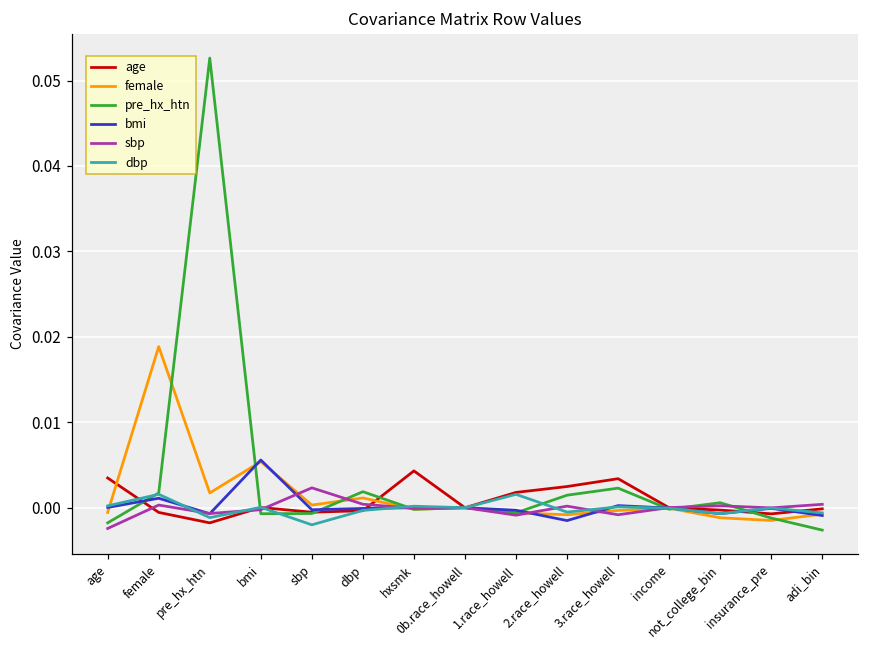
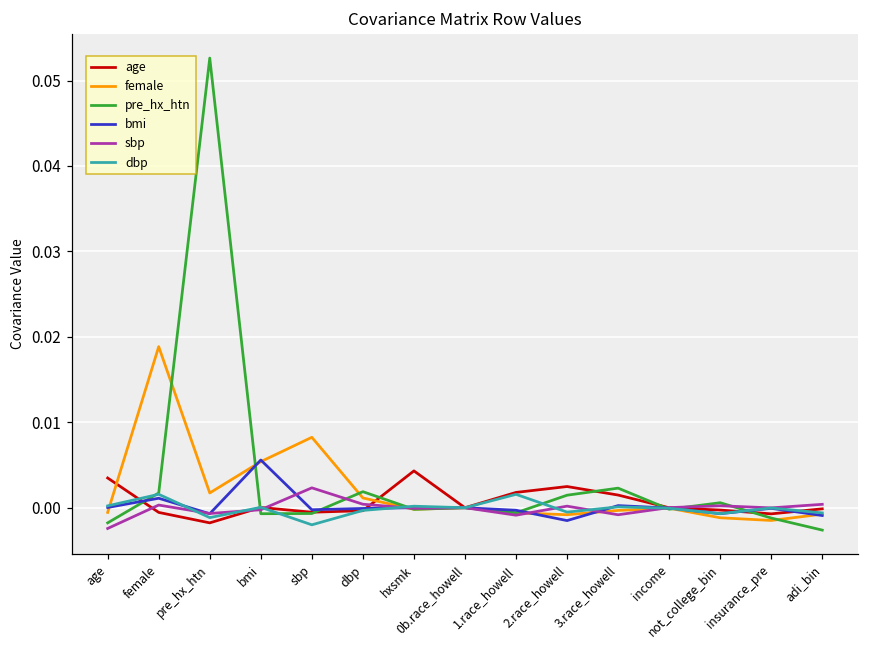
female, sbp: 0.000 -> 0.008
age, 3.race_howell: 0.003 -> 0.001
